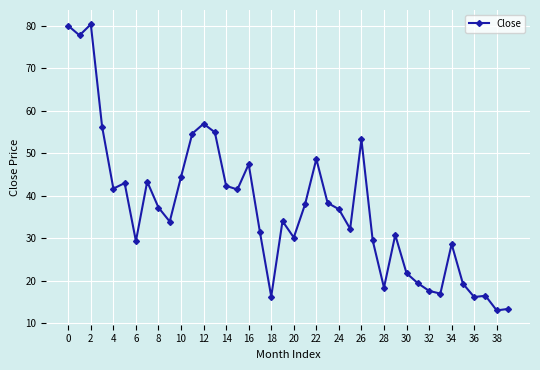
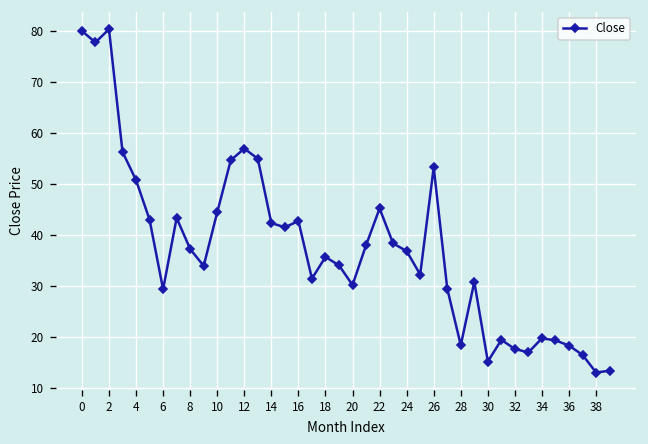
4: 42 -> 51
16: 47 -> 43
18: 16 -> 36
22: 49 -> 45
30: 22 -> 15
34: 29 -> 20
36: 16 -> 18
